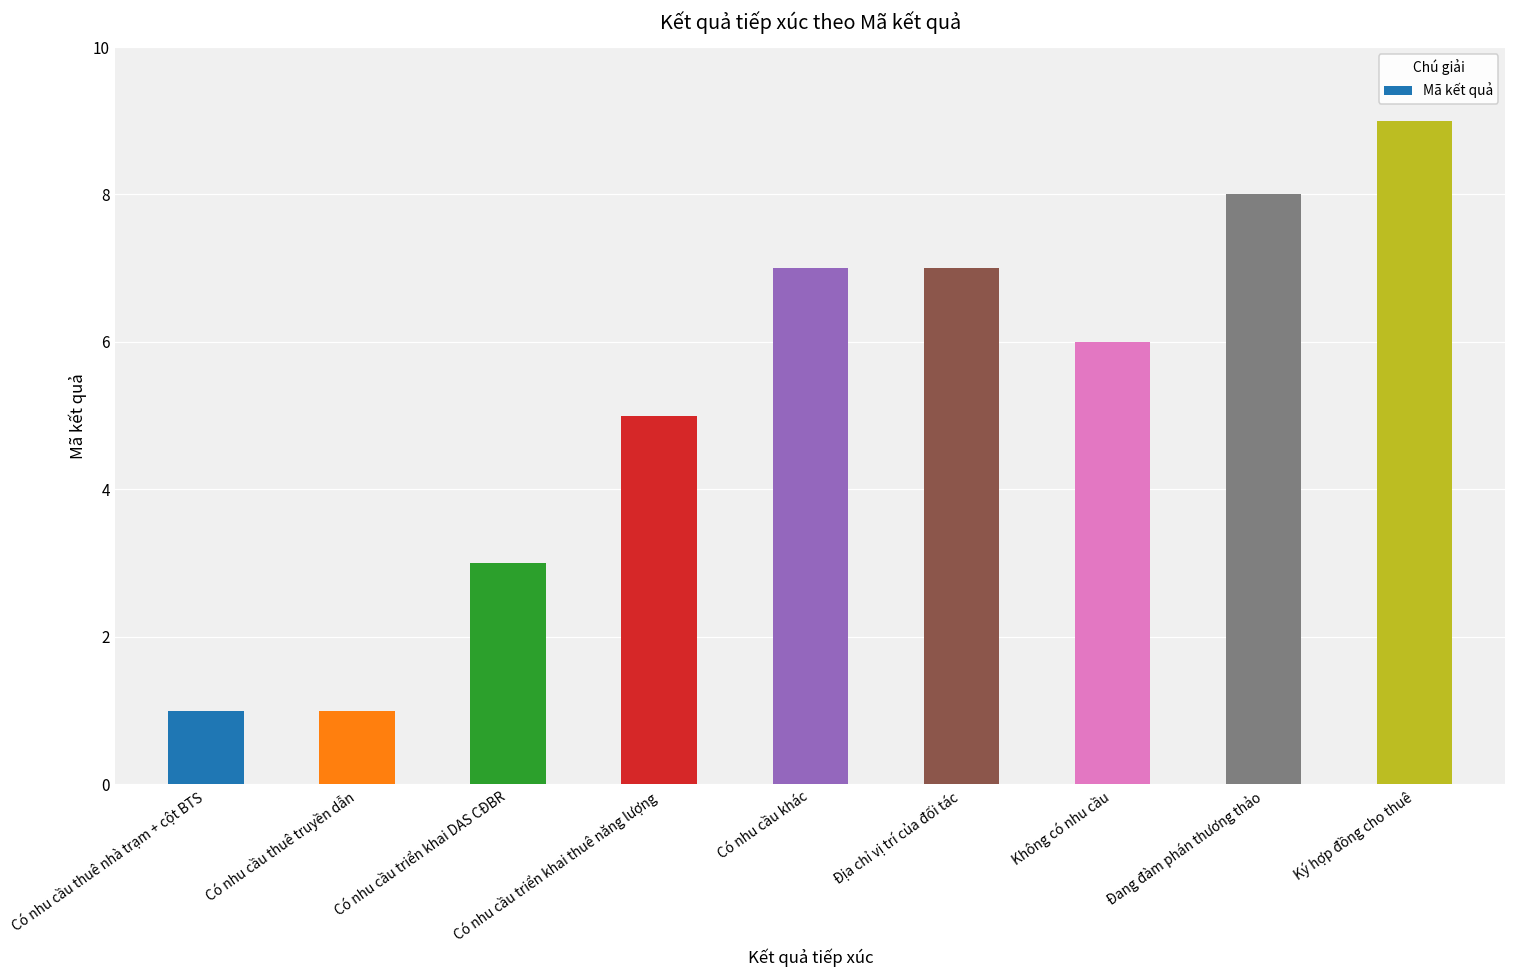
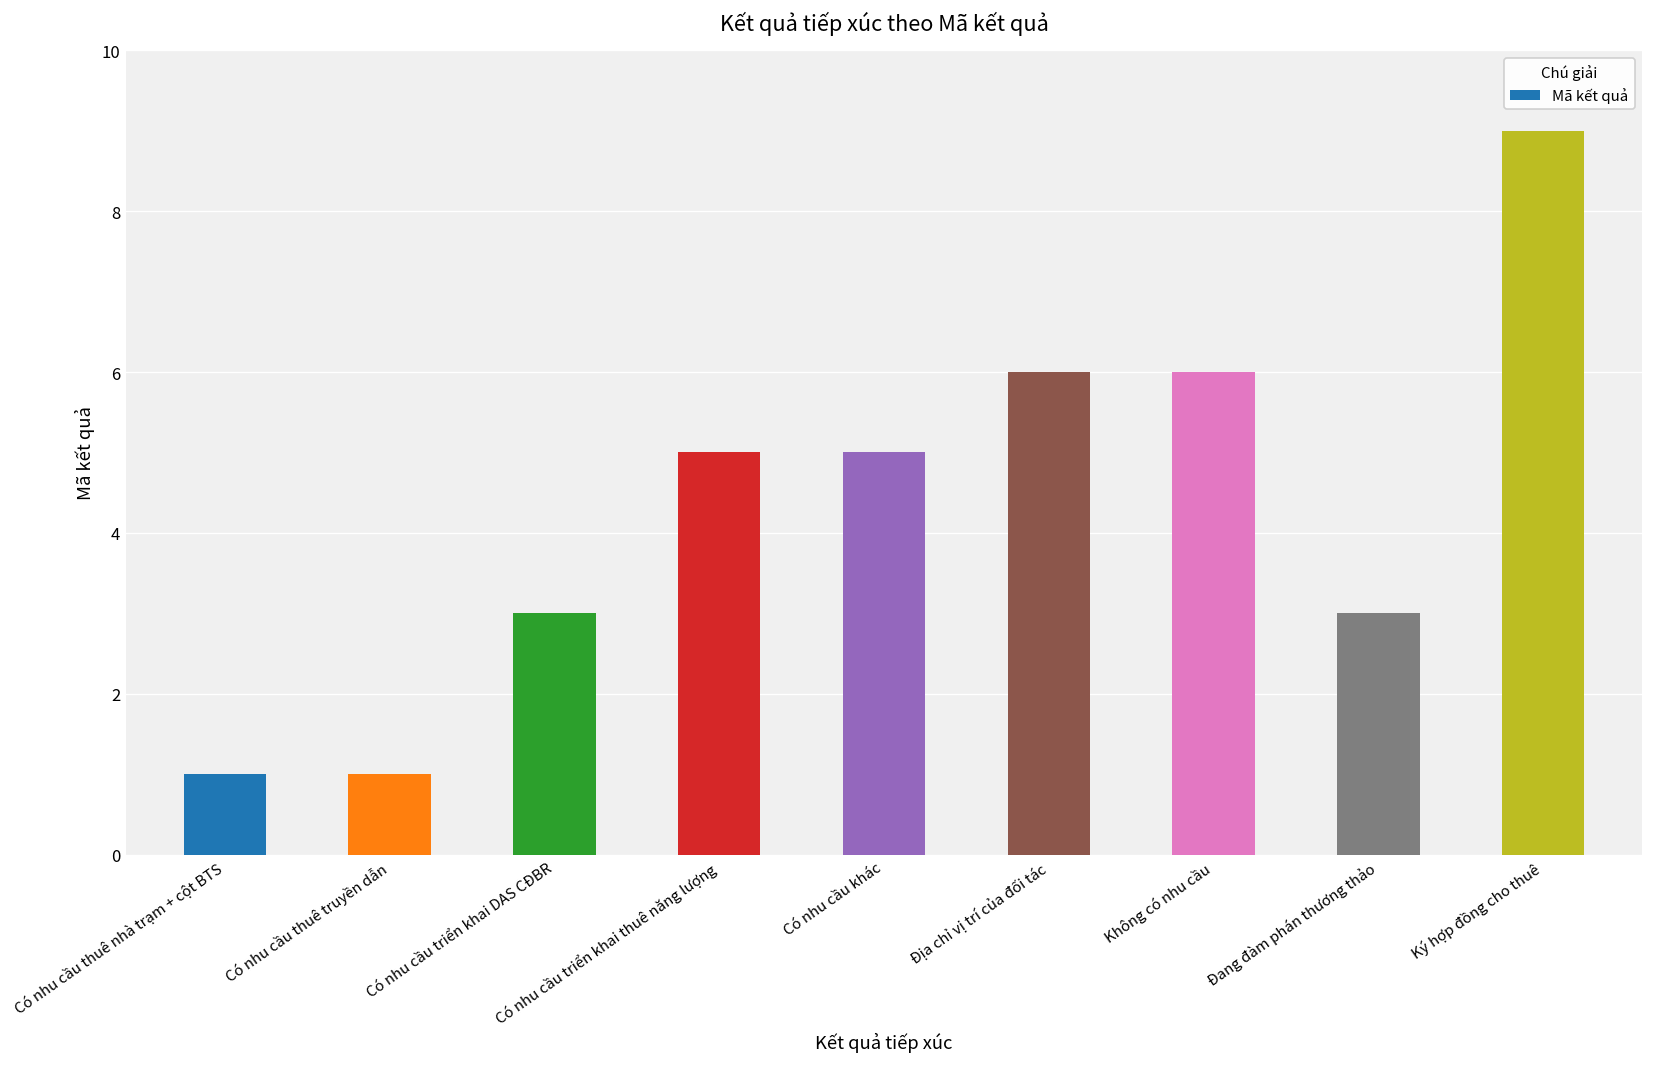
Có nhu cầu khác: 7 -> 5
Địa chỉ vị trí của đối tác: 7 -> 6
Đang đàm phán thương thảo: 8 -> 3
